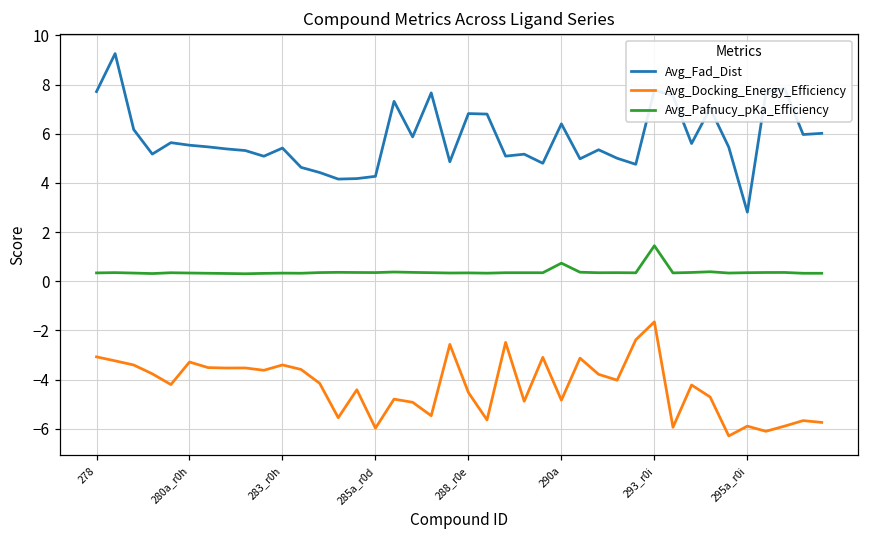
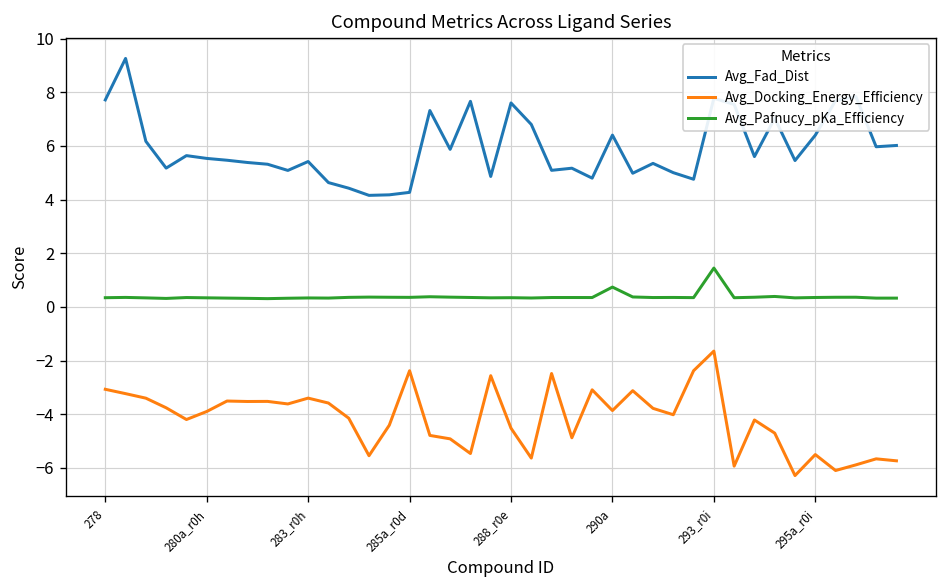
Avg_Docking_Energy_Efficiency, 280a_r0h: -3.3 -> -3.9
Avg_Docking_Energy_Efficiency, 285a_r0d: -6.0 -> -2.4
Avg_Fad_Dist, 288_r0e: 6.8 -> 7.6
Avg_Docking_Energy_Efficiency, 290a: -4.8 -> -3.9
Avg_Fad_Dist, 295a_r0i: 2.8 -> 6.4
Avg_Docking_Energy_Efficiency, 295a_r0i: -5.9 -> -5.5
